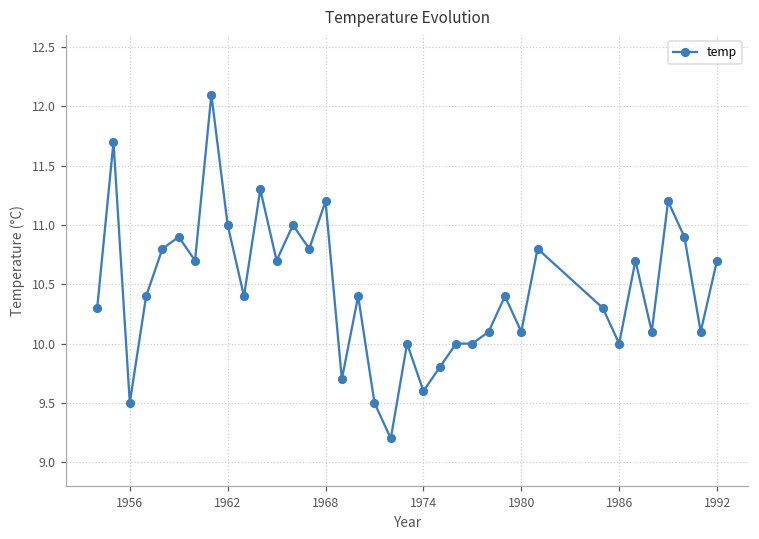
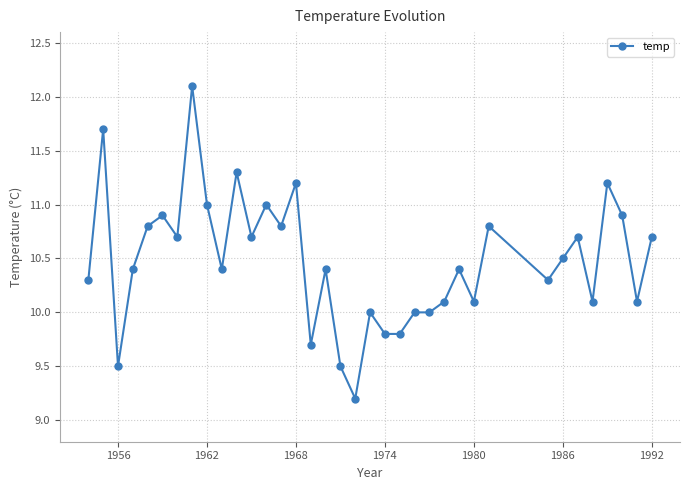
1974: 9.6 -> 9.8
1986: 10.0 -> 10.5
